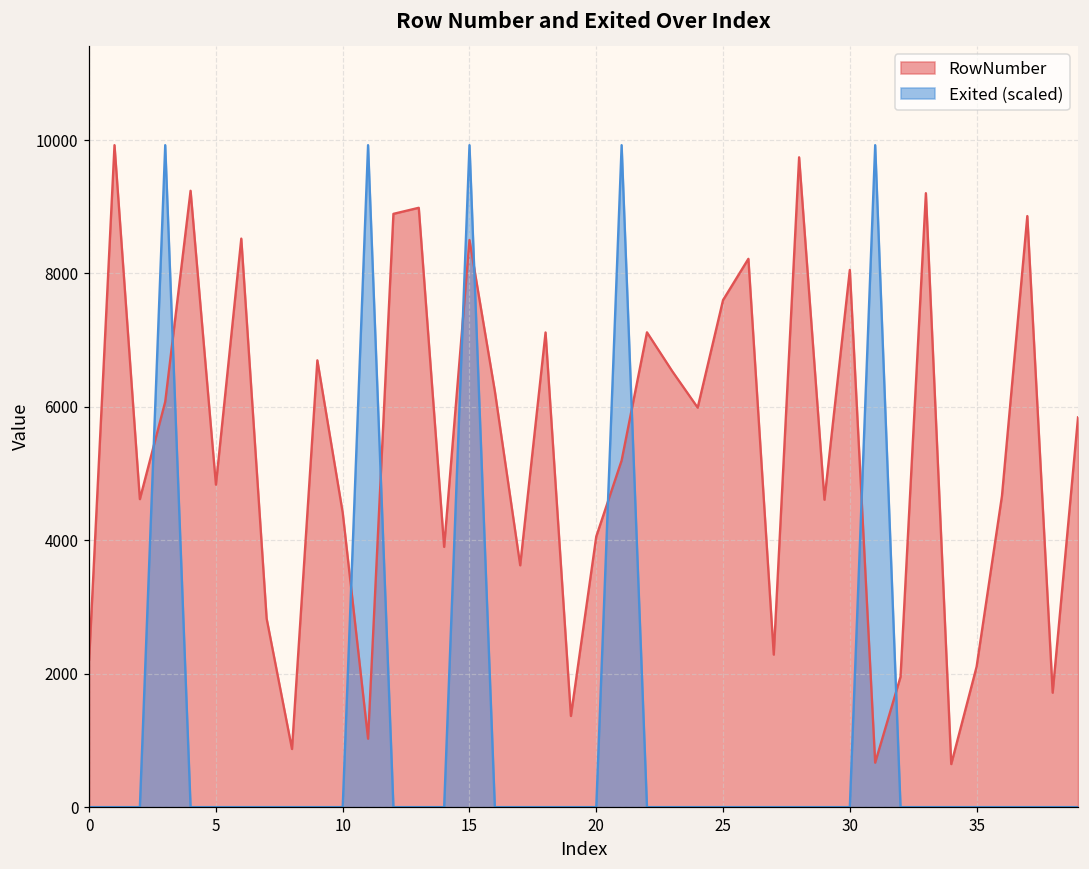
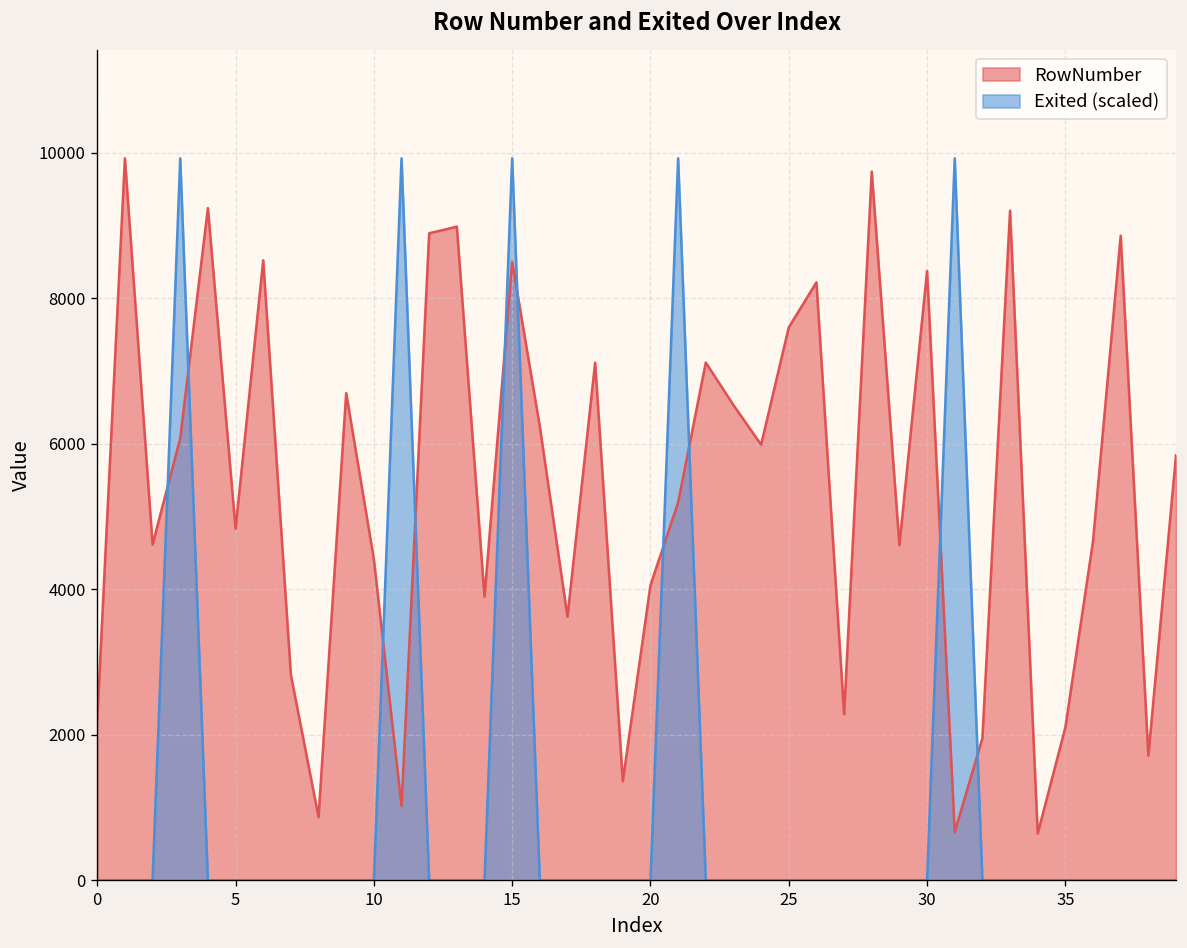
RowNumber, 30: 8100 -> 8400
